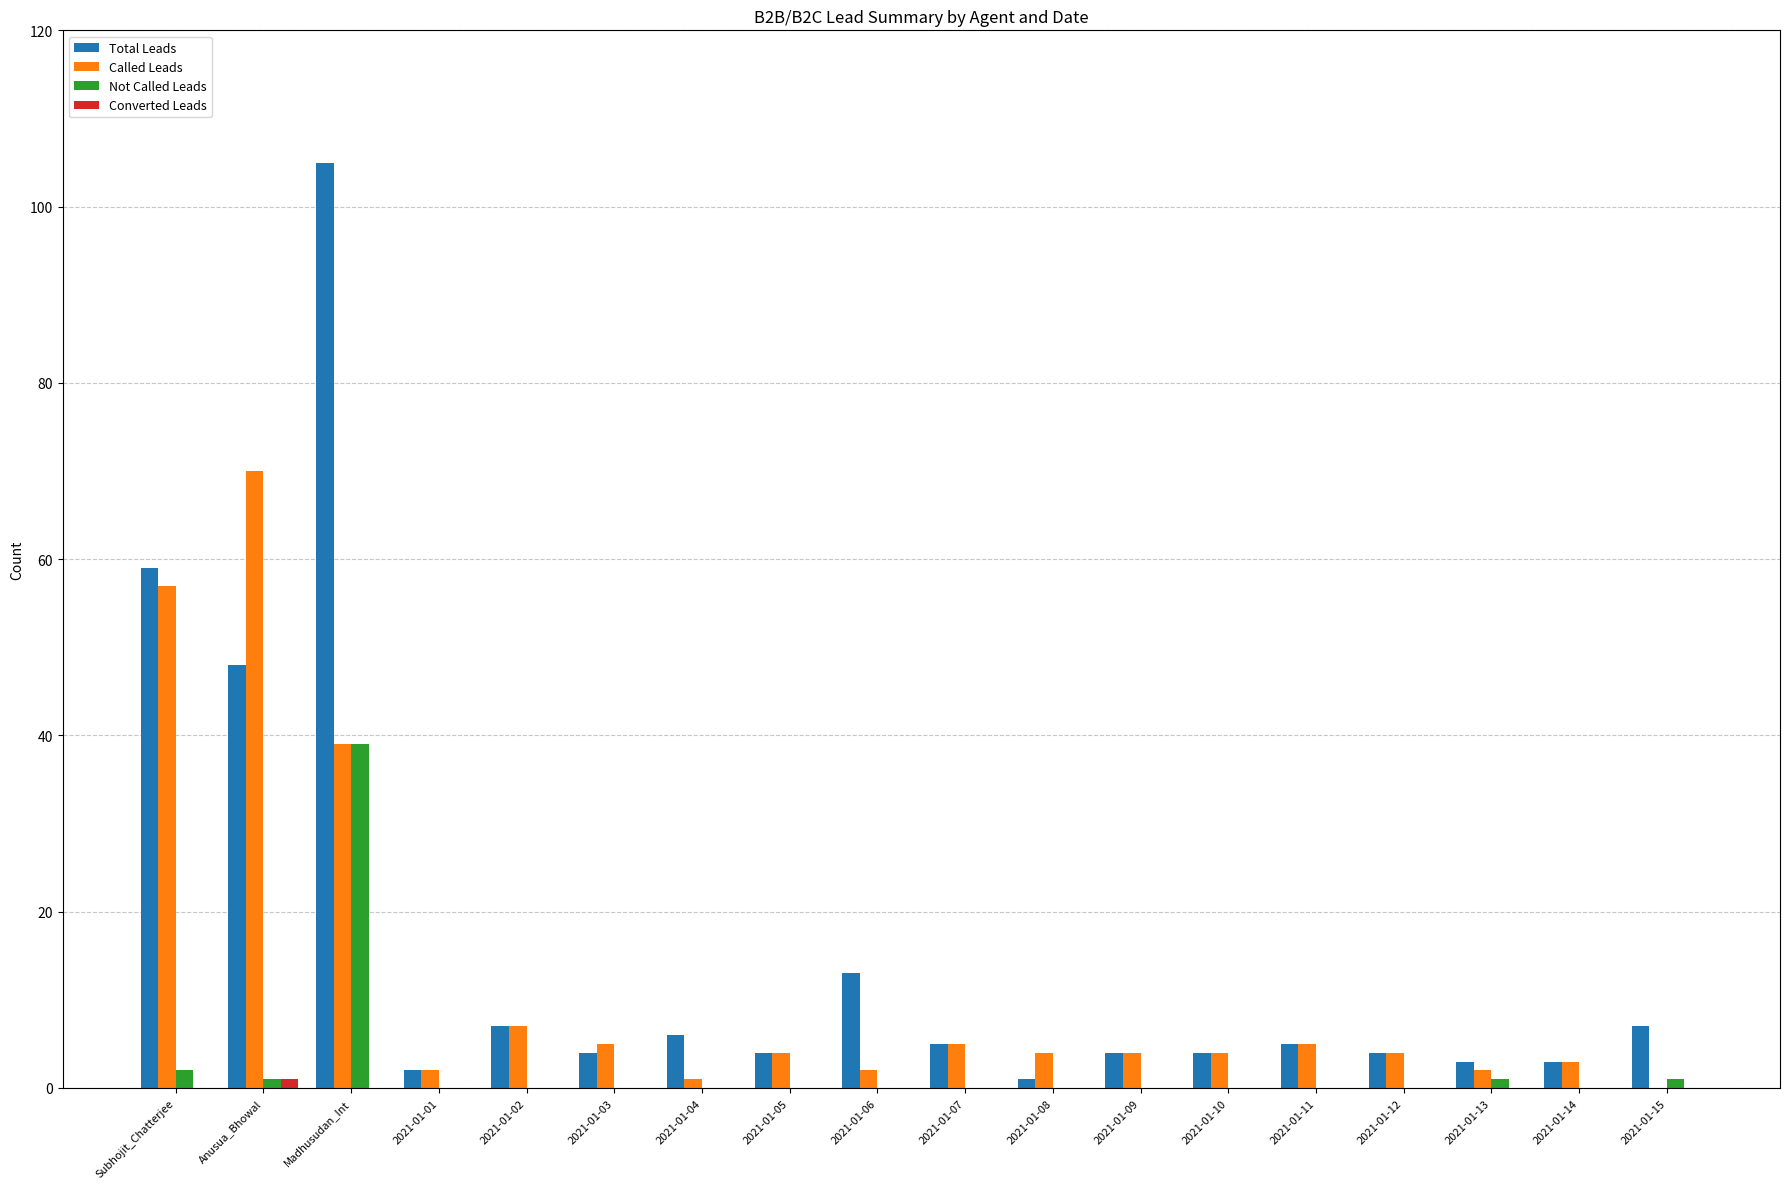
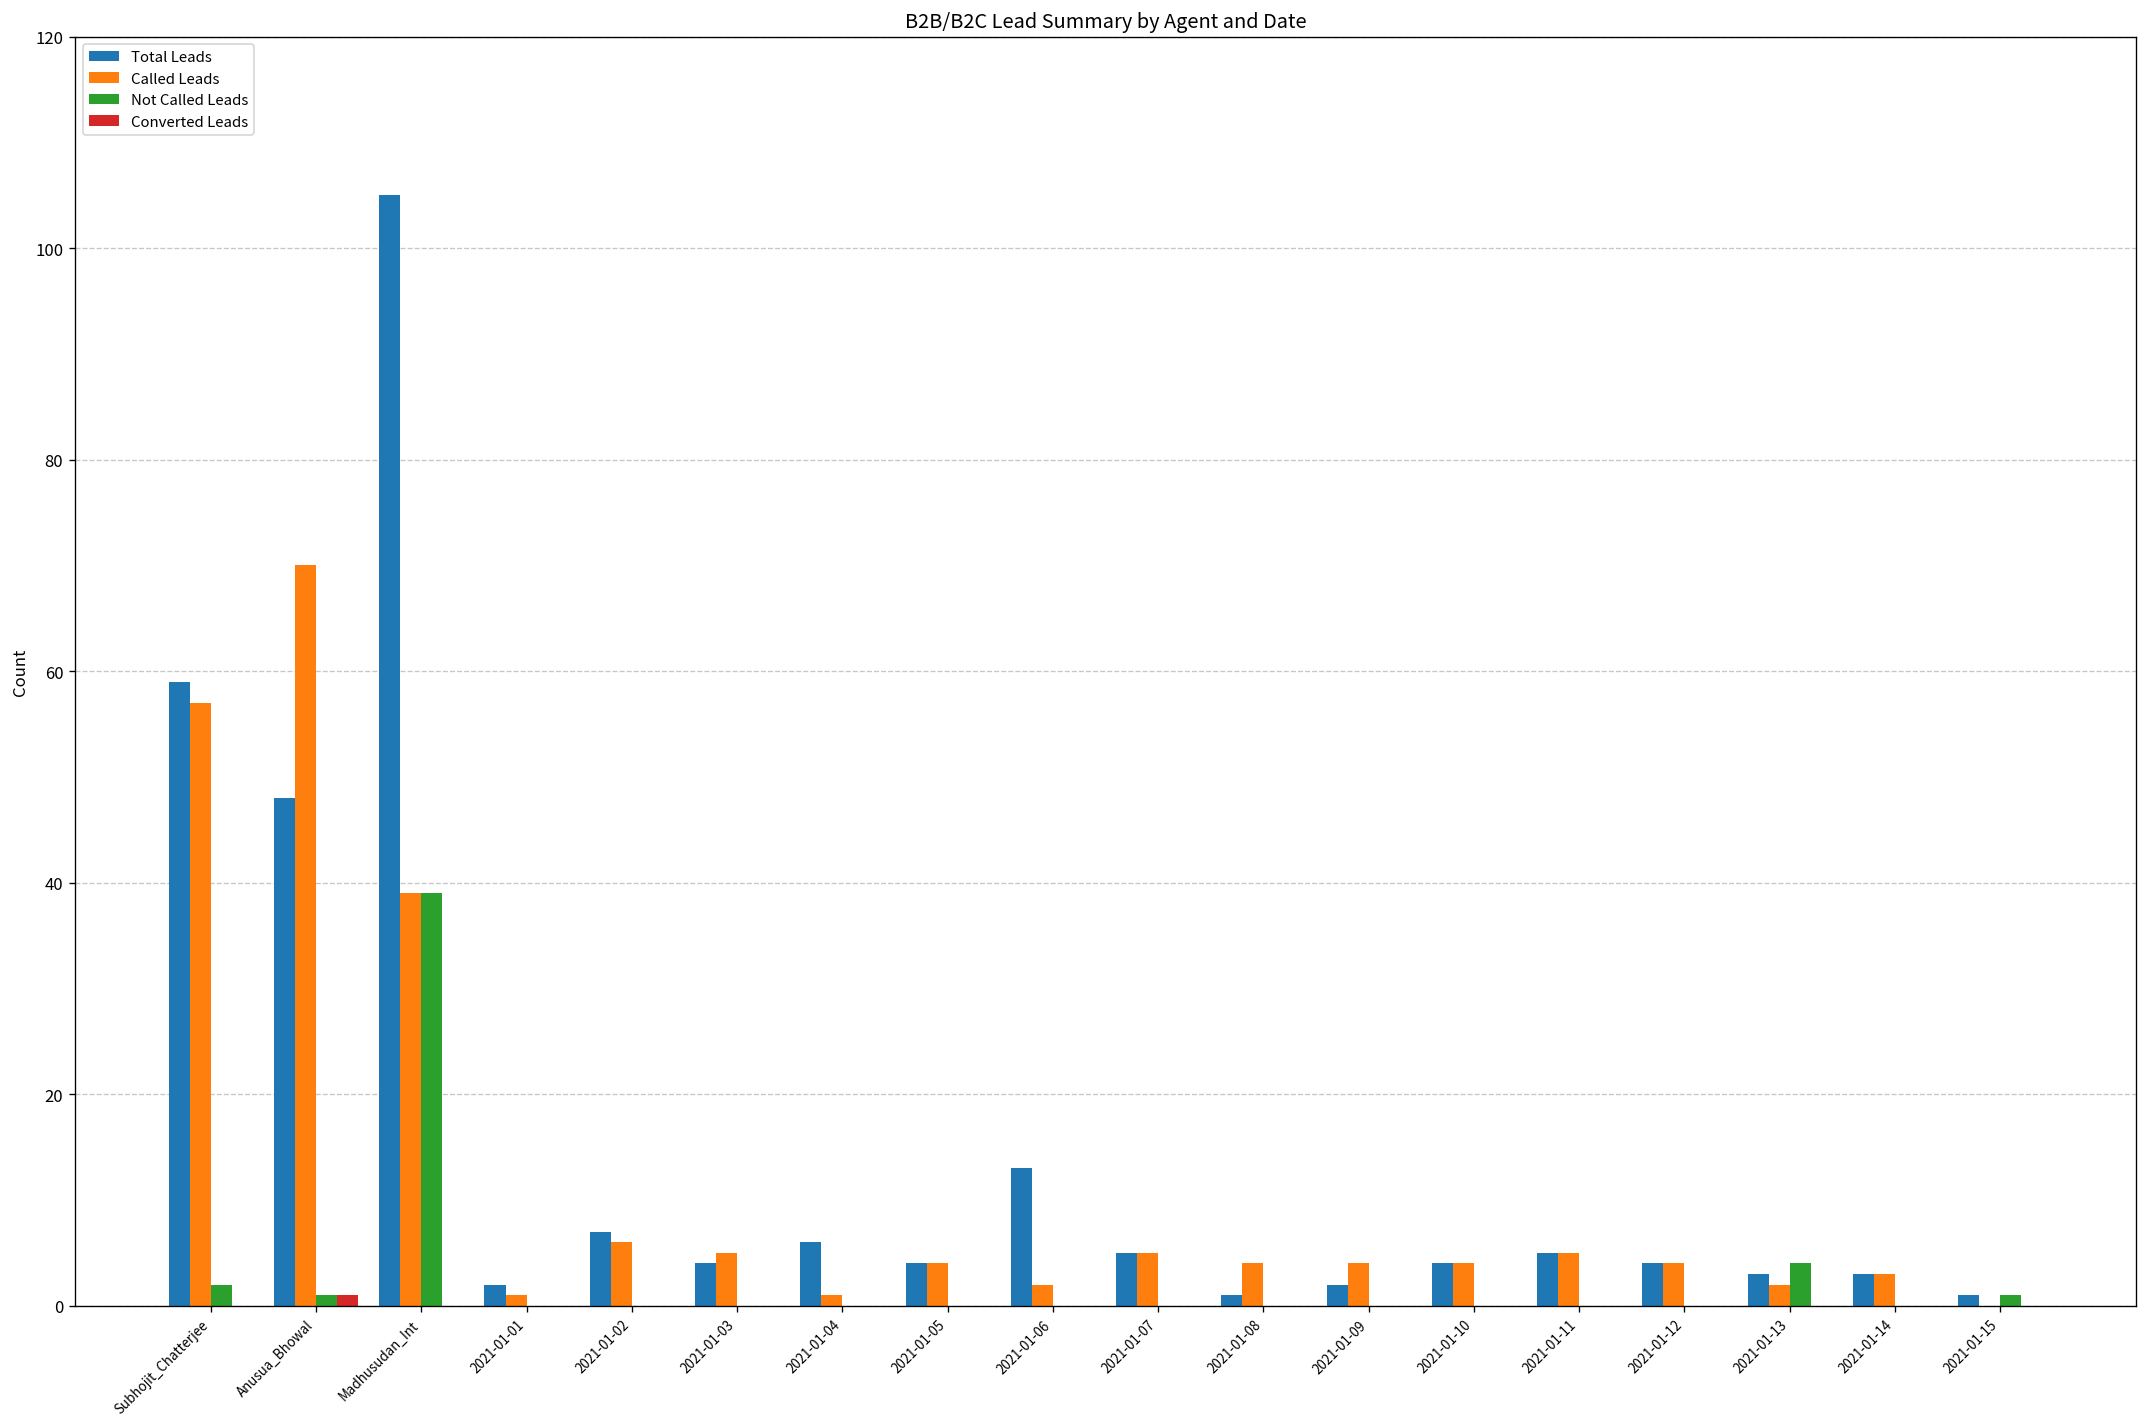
Called Leads, 2021-01-01: 2 -> 1
Called Leads, 2021-01-02: 7 -> 6
Total Leads, 2021-01-09: 4 -> 2
Not Called Leads, 2021-01-13: 1 -> 4
Total Leads, 2021-01-15: 7 -> 1
